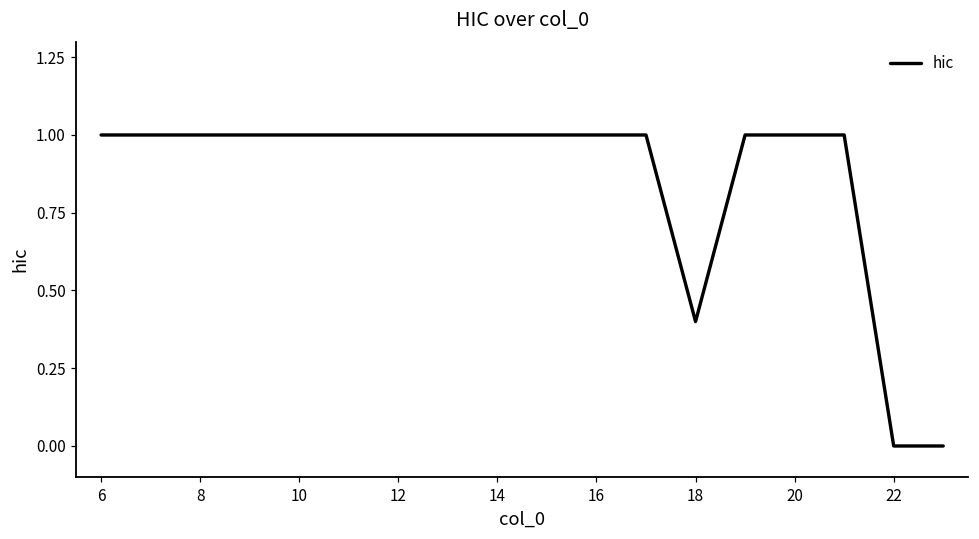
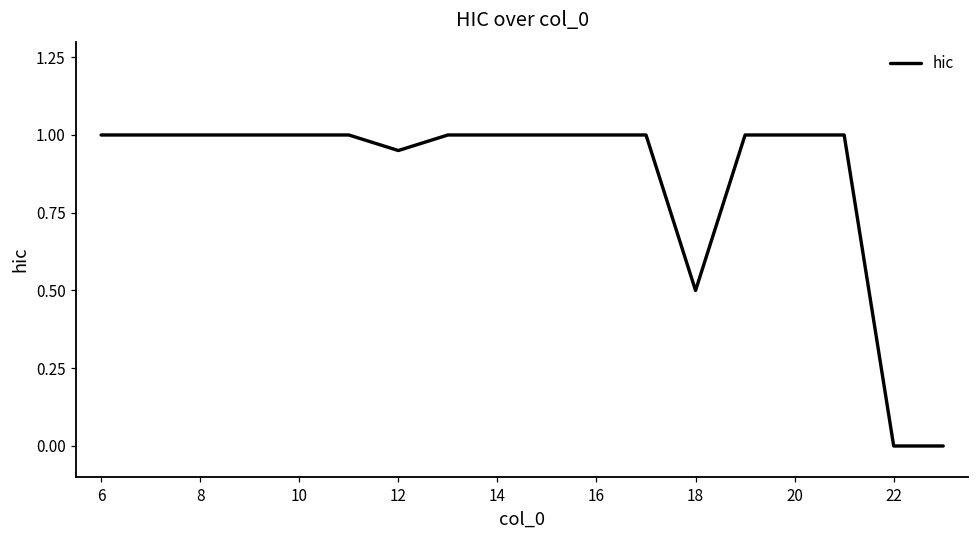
12: 1.00 -> 0.95
18: 0.4 -> 0.5
